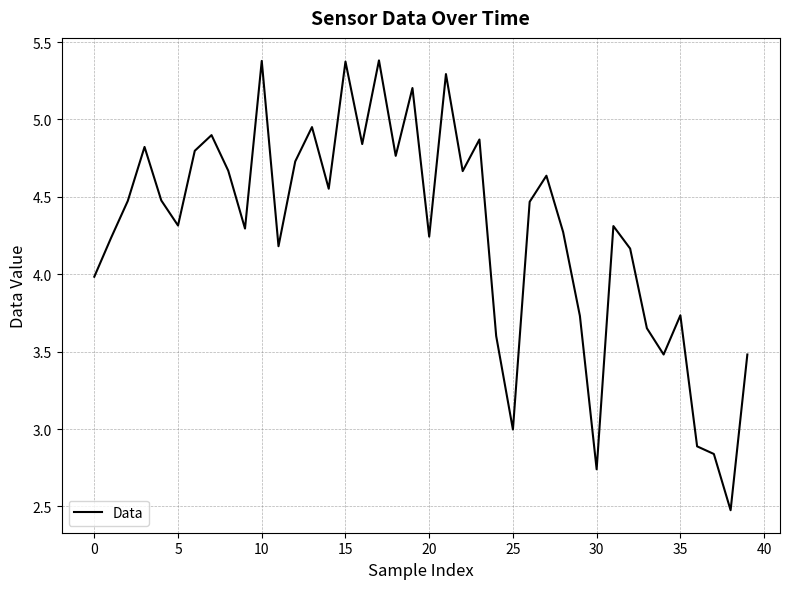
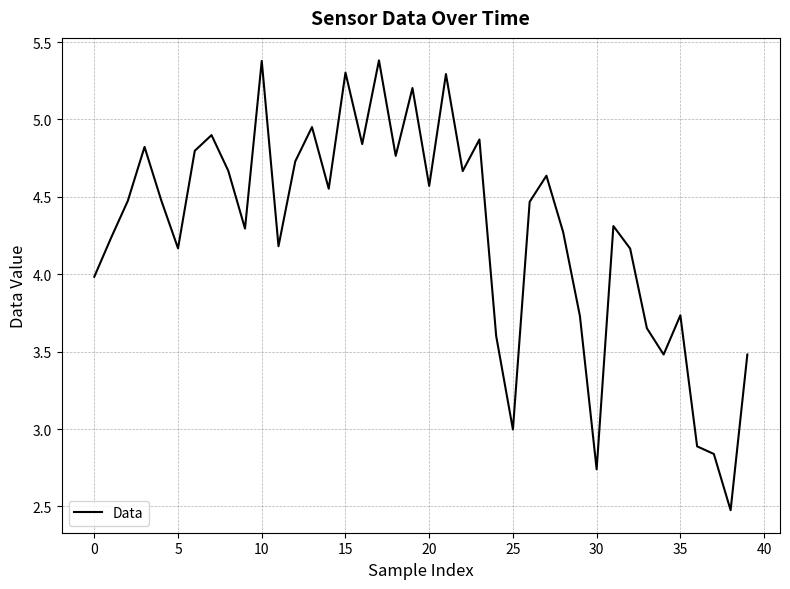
5: 4.31 -> 4.17
15: 5.37 -> 5.30
20: 4.24 -> 4.57
